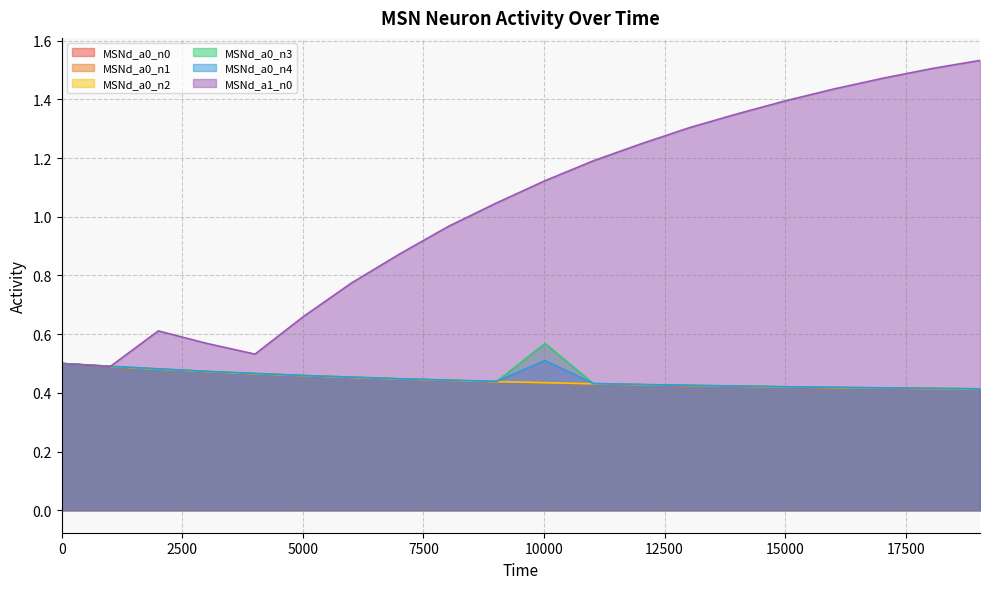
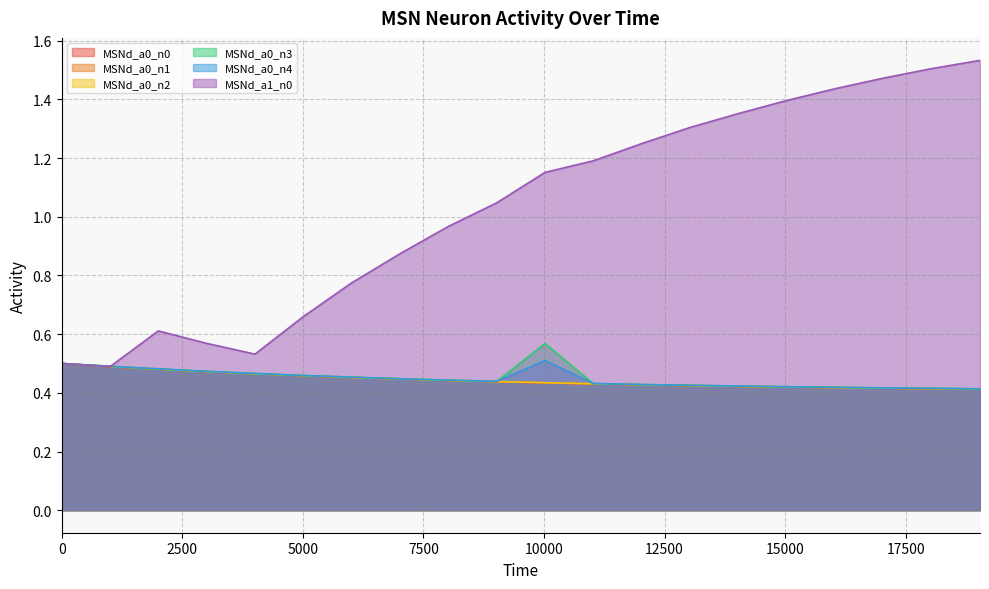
MSNd_a1_n0, 10000: 1.12 -> 1.15
